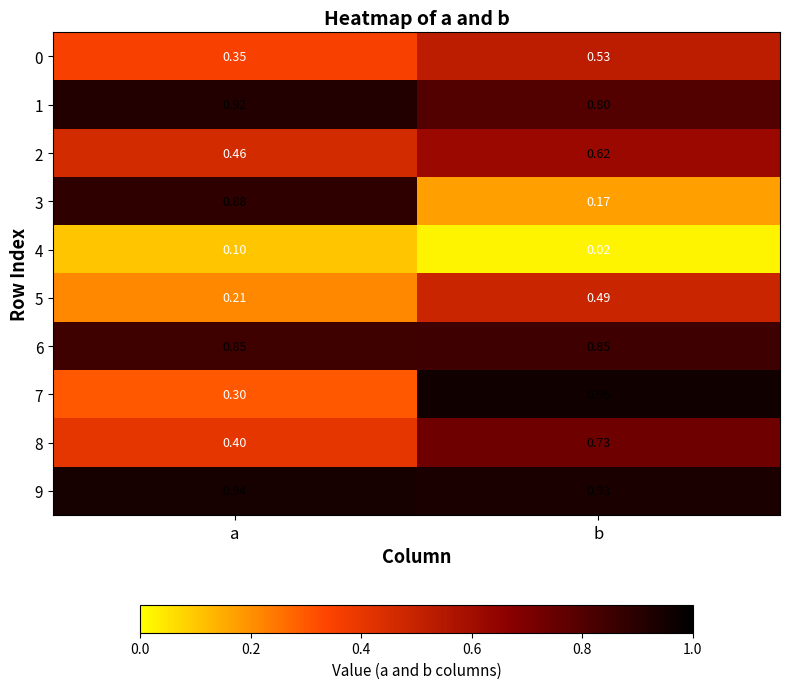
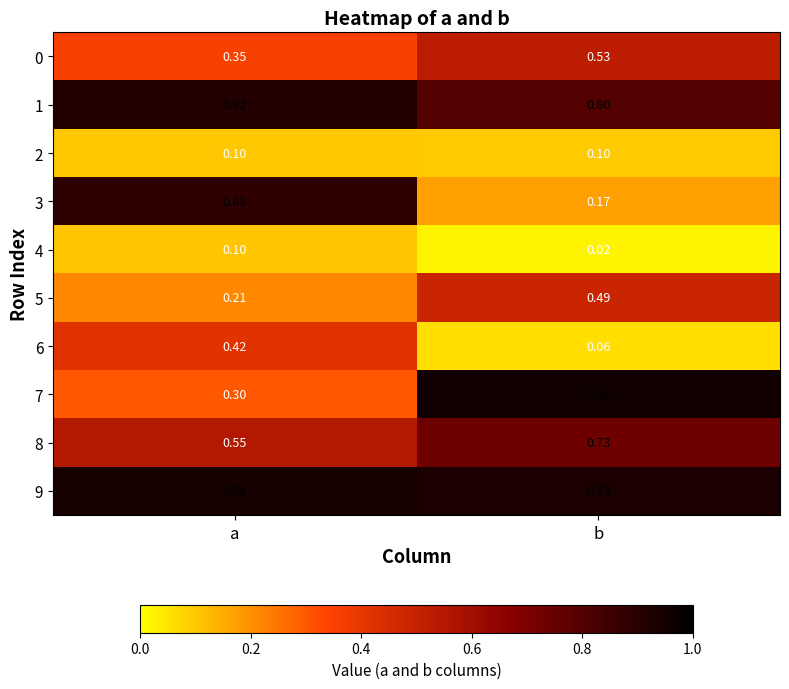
2, a: 0.46 -> 0.10
2, b: 0.62 -> 0.10
6, a: 0.85 -> 0.42
6, b: 0.85 -> 0.06
8, a: 0.40 -> 0.55
